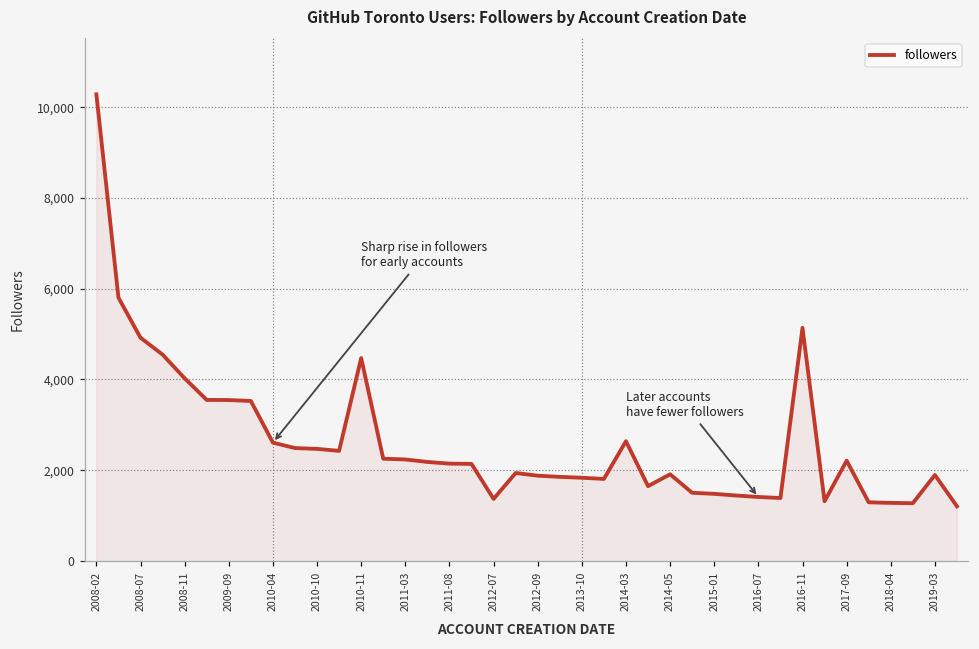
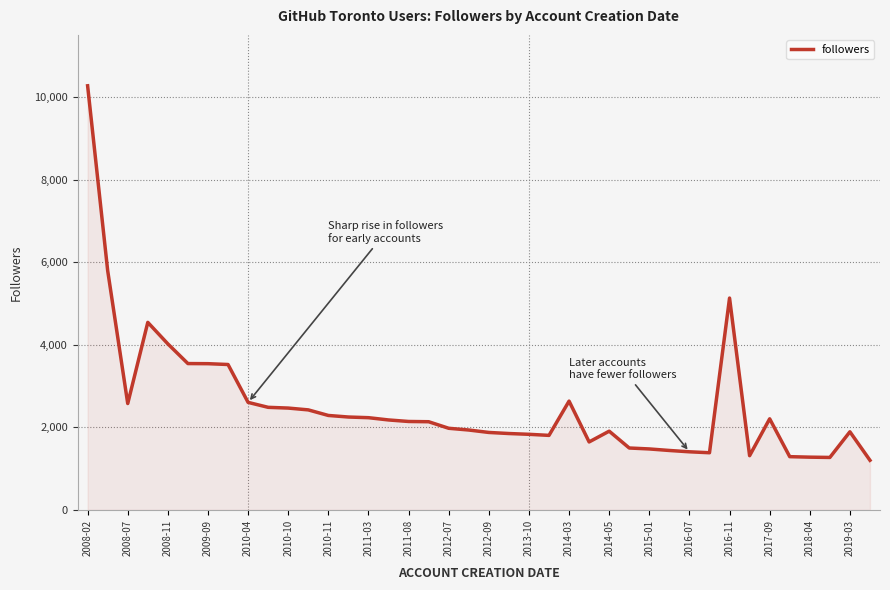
2008-07: 4,900 -> 2,600
2010-11: 4,500 -> 2,300
2012-07: 1,400 -> 2,000
